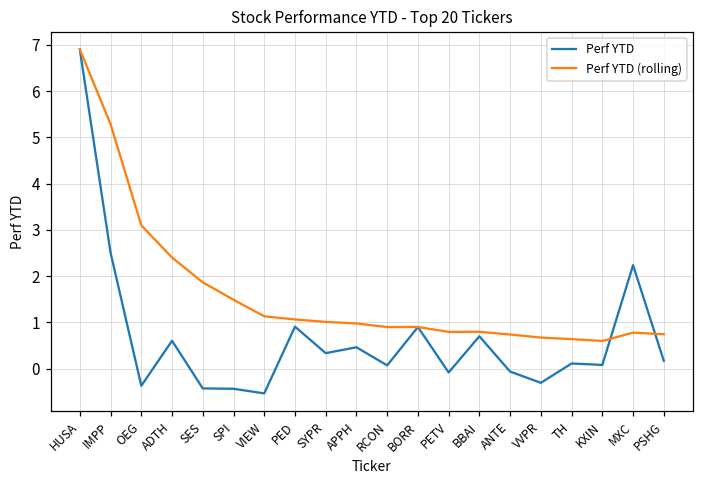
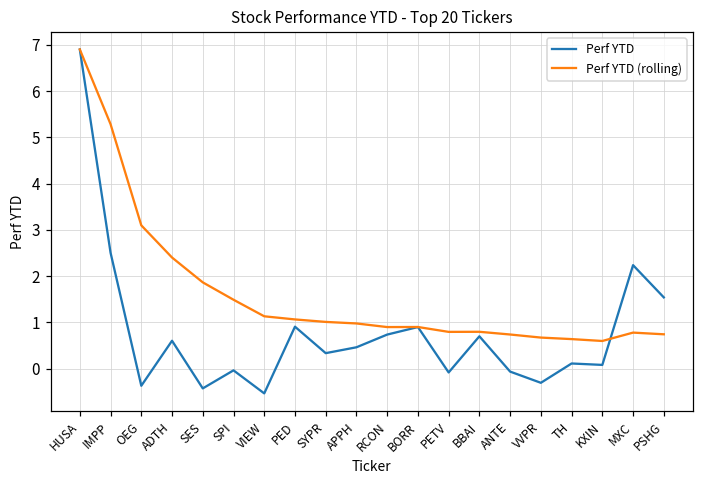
Perf YTD, SPI: -0.4 -> 0.0
Perf YTD, RCON: 0.1 -> 0.7
Perf YTD, PSHG: 0.2 -> 1.5
